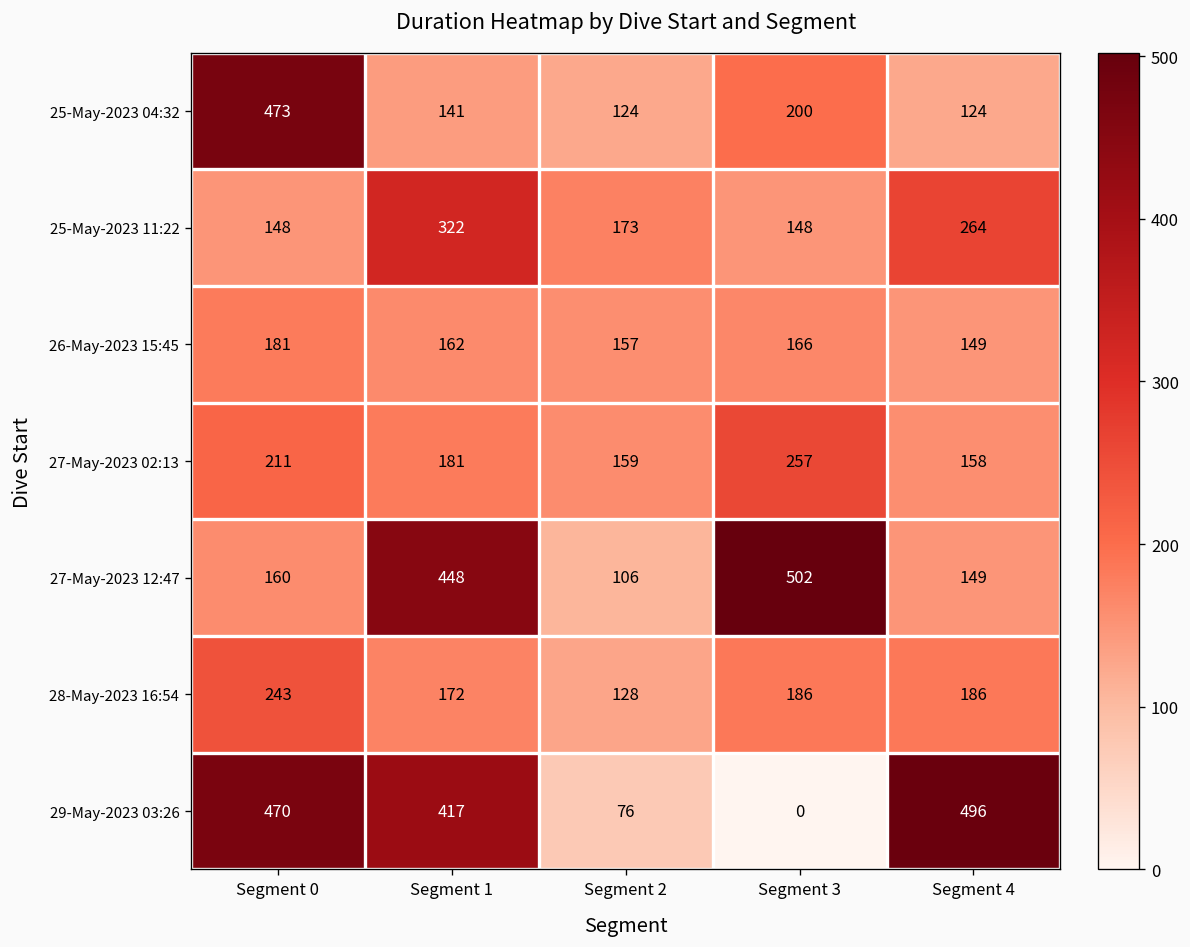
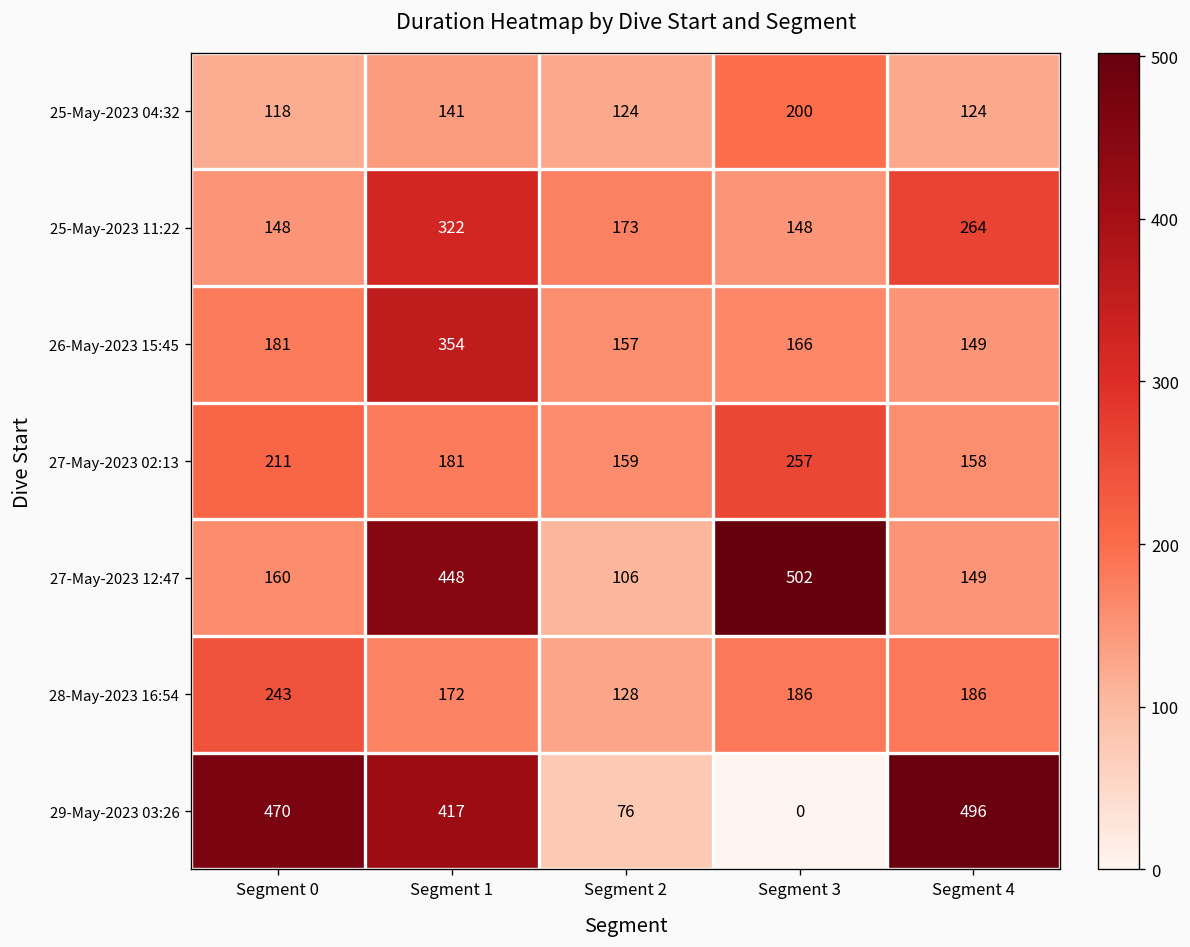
25-May-2023 04:32, Segment 0: 473 -> 118
26-May-2023 15:45, Segment 1: 162 -> 354
